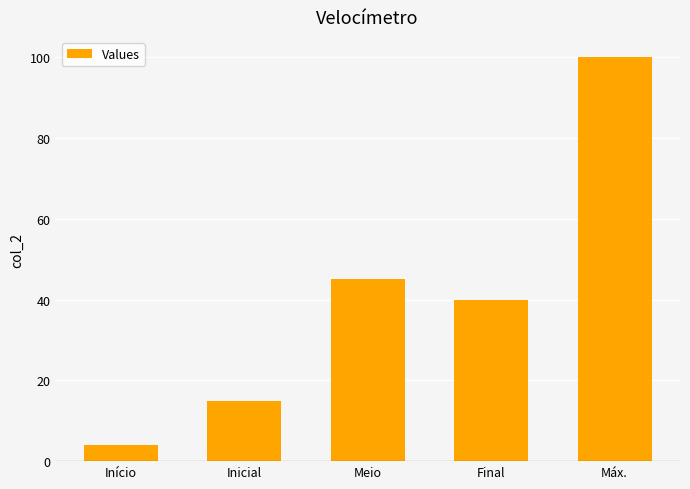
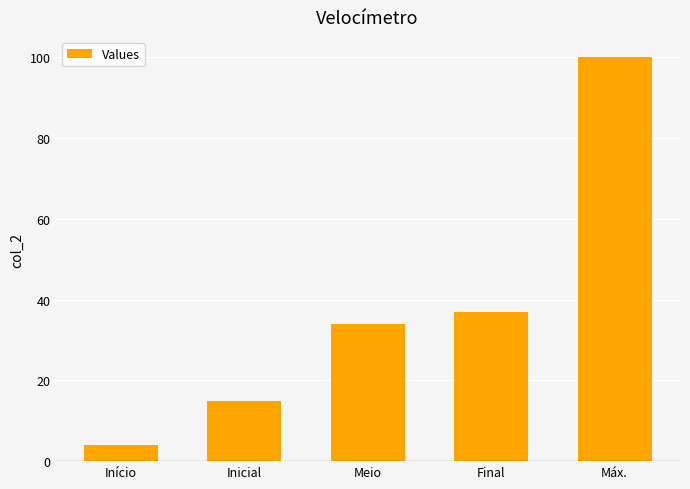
Meio: 45 -> 34
Final: 40 -> 37
